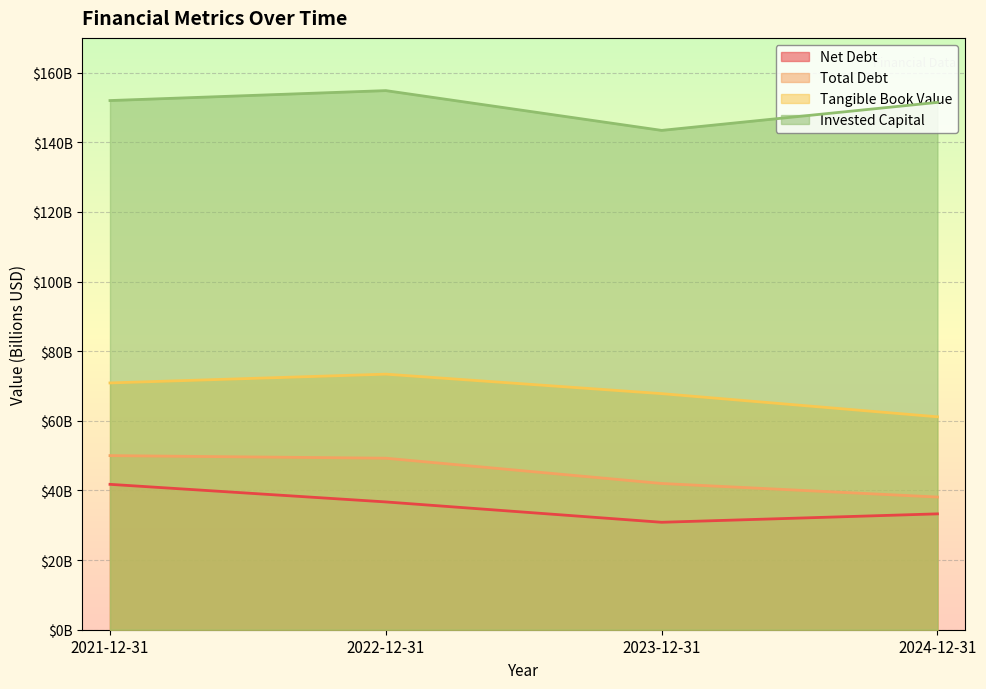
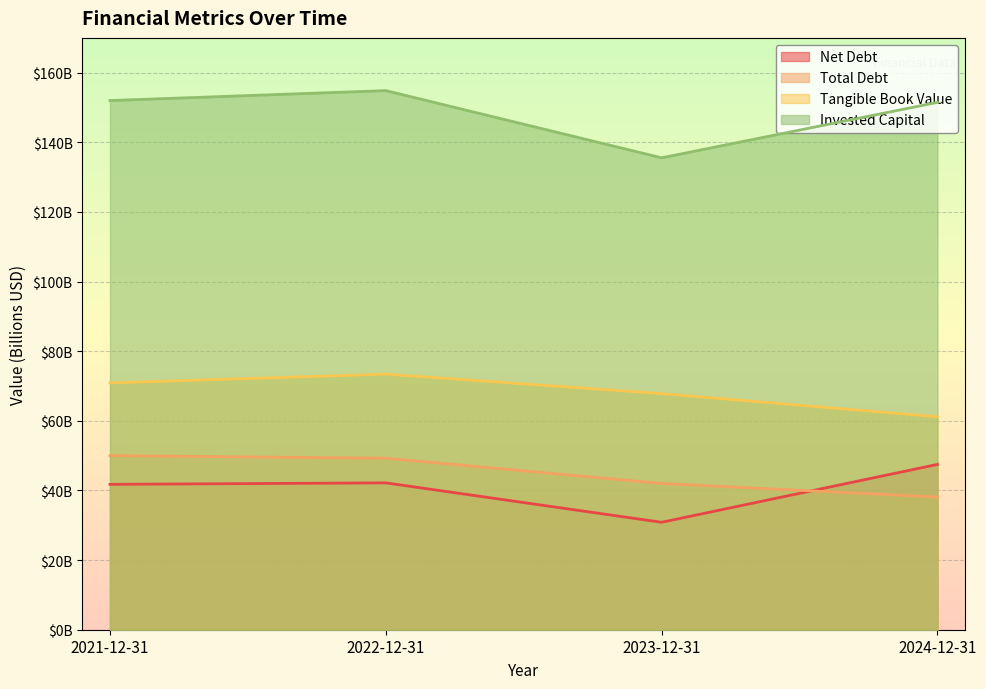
Net Debt, 2022-12-31: $37000000000 -> $42000000000
Invested Capital, 2023-12-31: $143000000000 -> $136000000000
Net Debt, 2024-12-31: $33000000000 -> $47000000000
